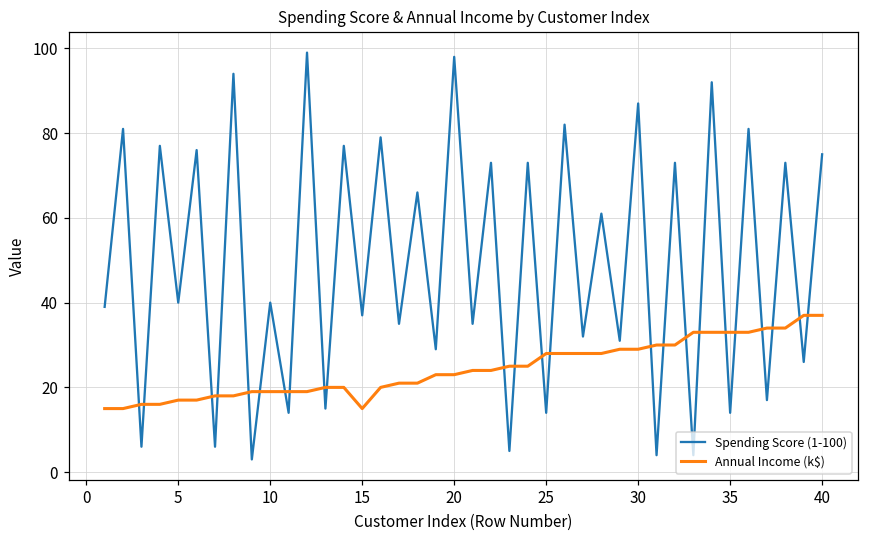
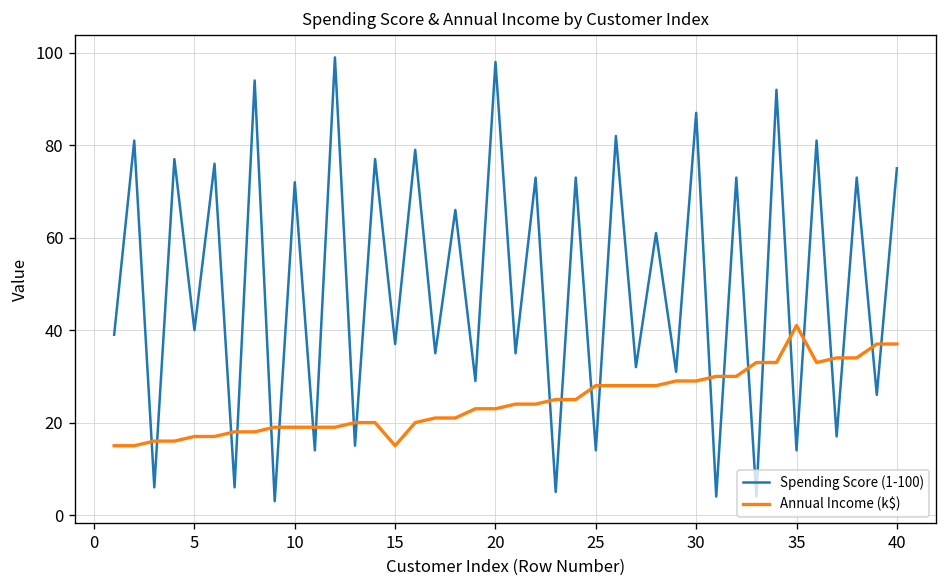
Spending Score (1-100), 10: 40 -> 72
Annual Income (k$), 35: 33 -> 41
